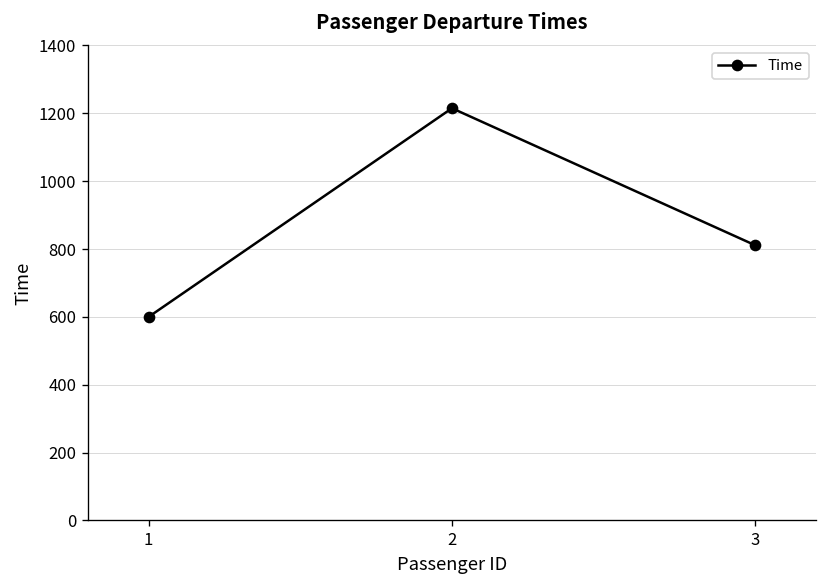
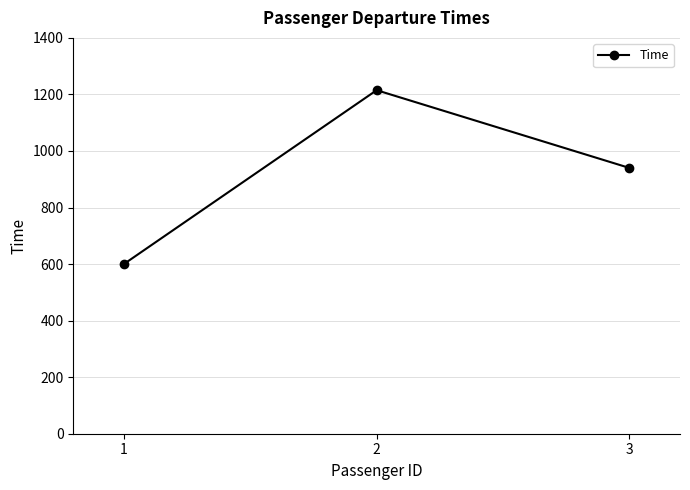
3: 810 -> 940
